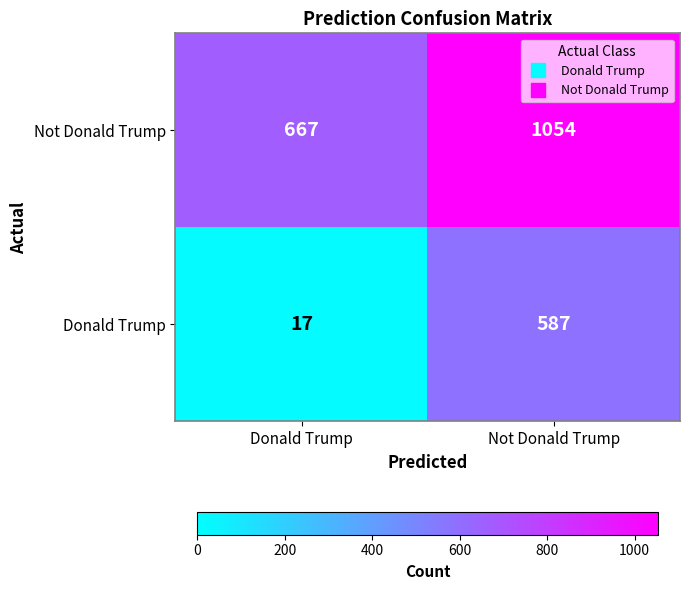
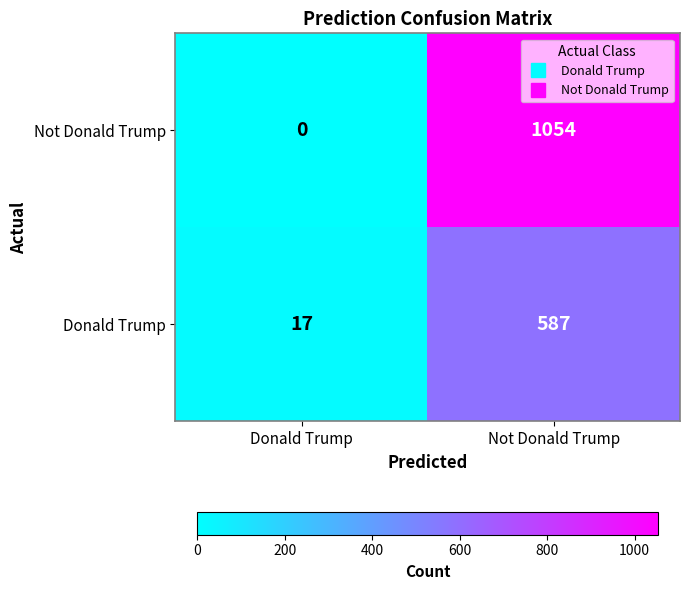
Not Donald Trump, Donald Trump: 667 -> 0
